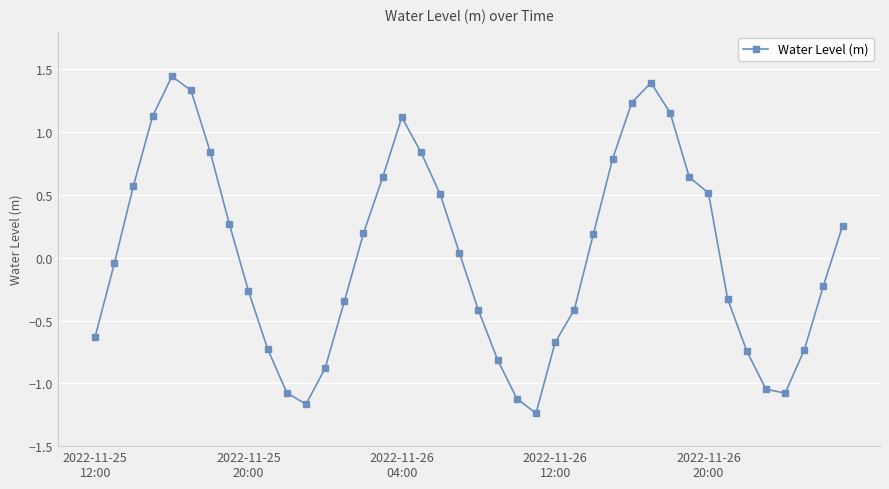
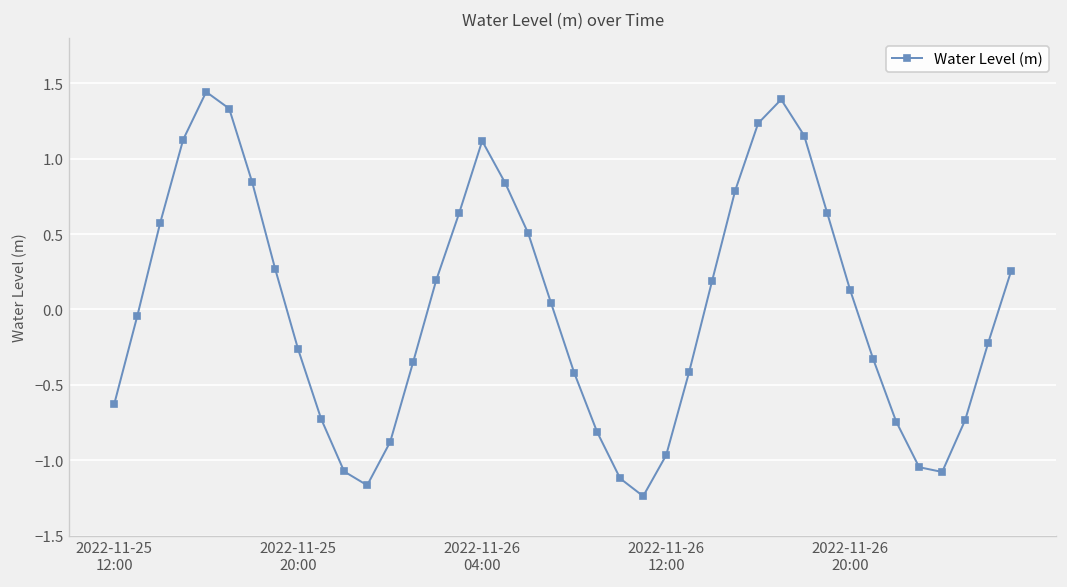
2022-11-26 12:00: -0.67 -> -0.97
2022-11-26 20:00: 0.52 -> 0.13
